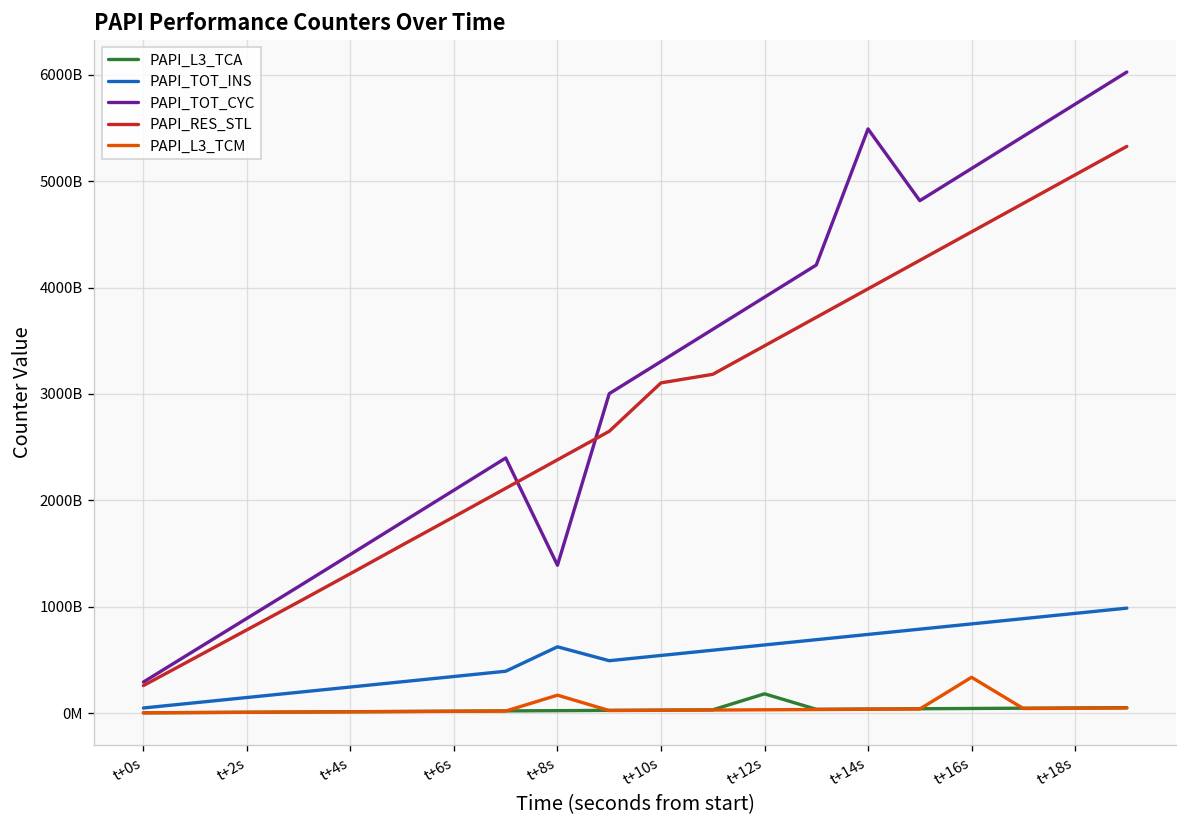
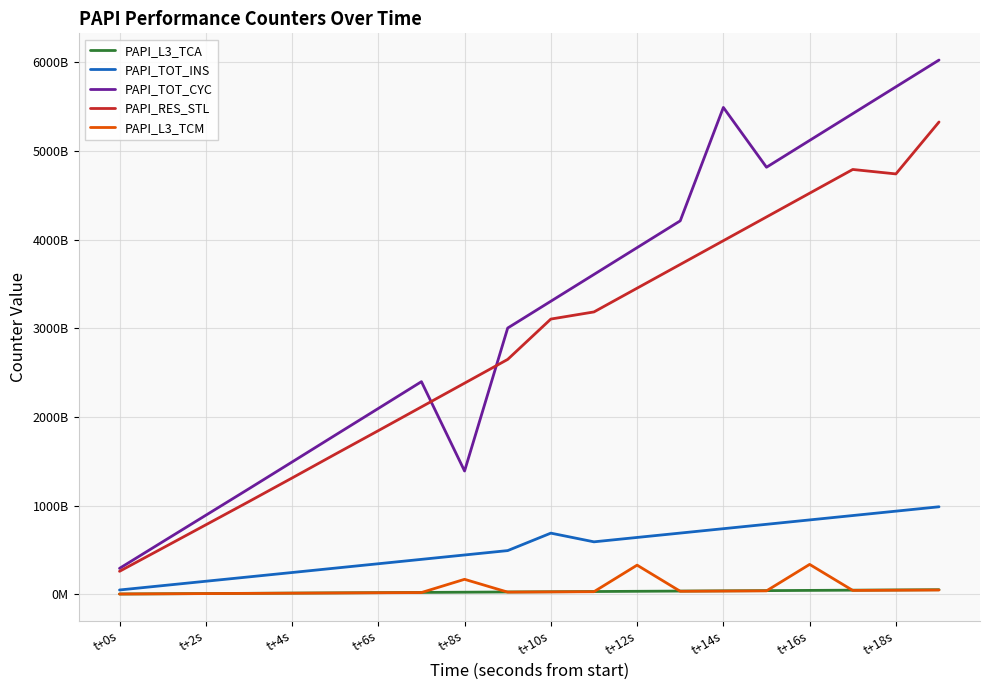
PAPI_TOT_INS, t+8s: 600000000000 -> 400000000000
PAPI_TOT_INS, t+10s: 500000000000 -> 700000000000
PAPI_L3_TCA, t+12s: 200000000000 -> 0
PAPI_L3_TCM, t+12s: 0 -> 300000000000
PAPI_RES_STL, t+18s: 5100000000000 -> 4700000000000
